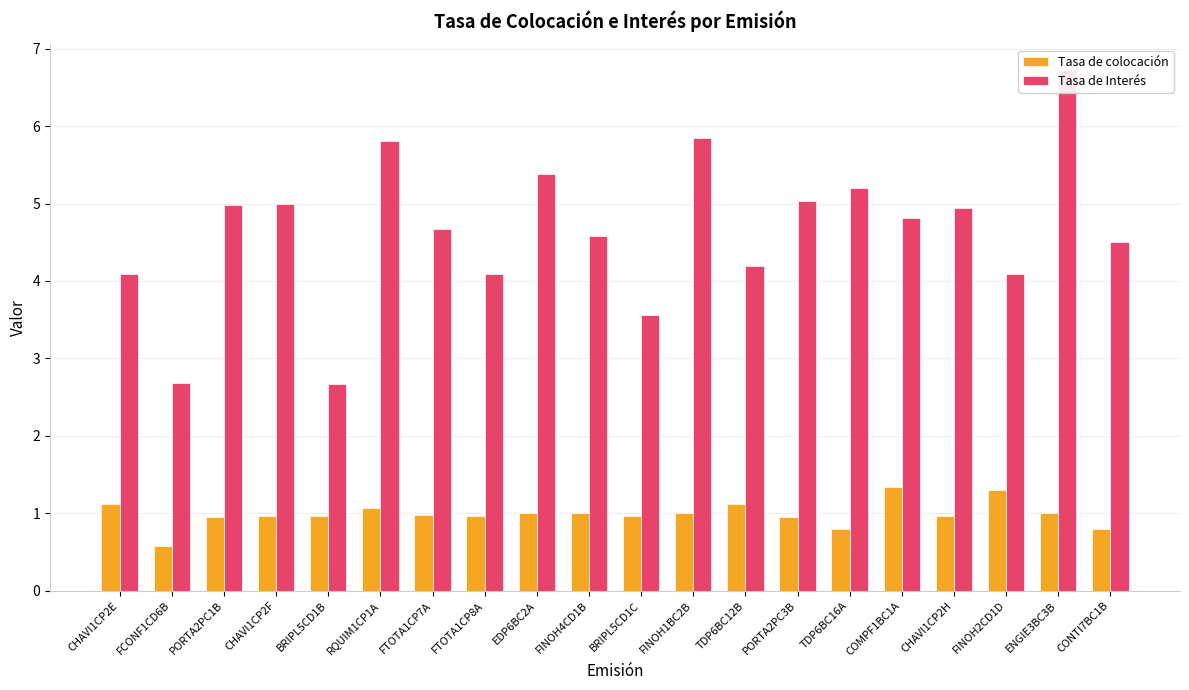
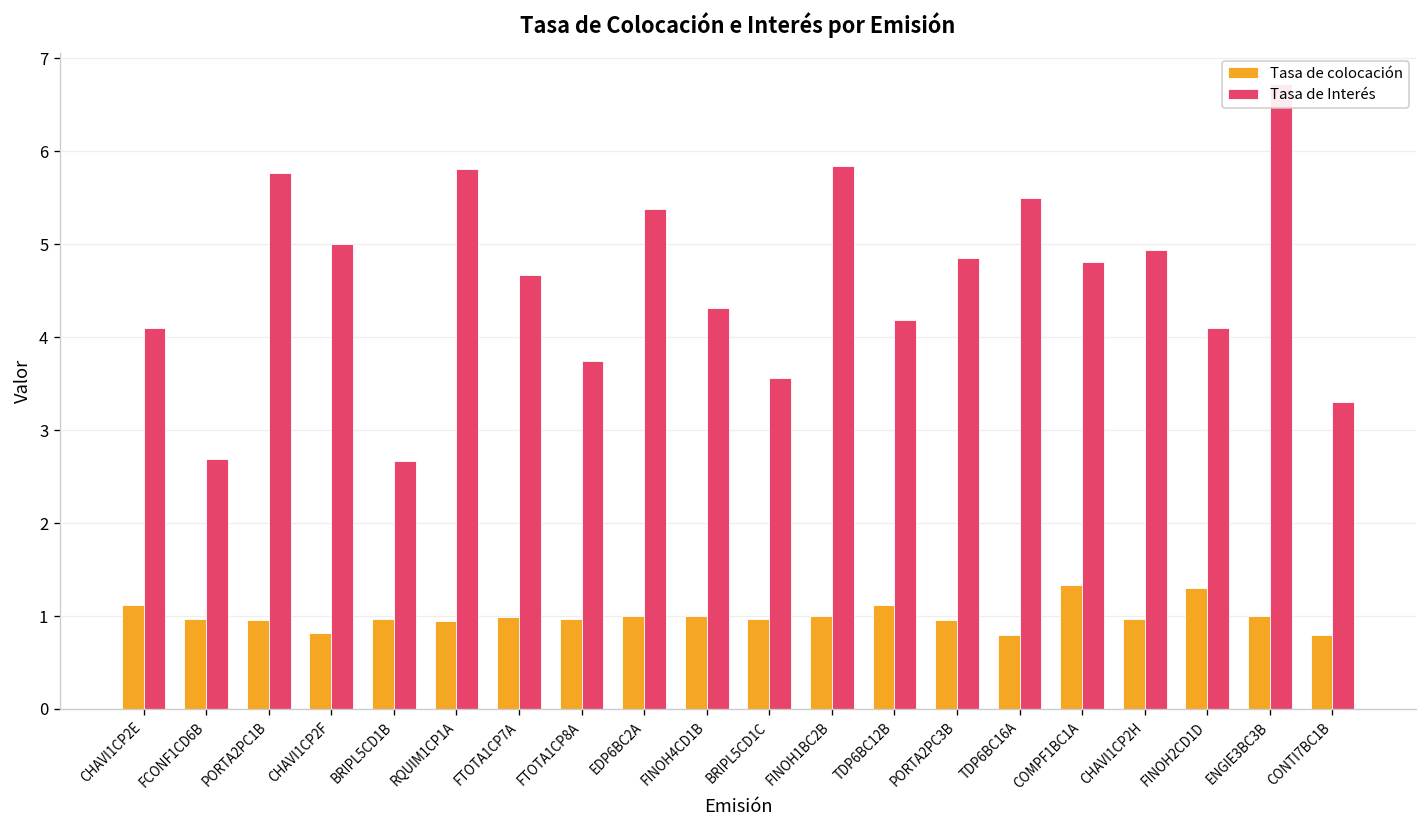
Tasa de colocación, FCONF1CD6B: 0.6 -> 1.0
Tasa de Interés, PORTA2PC1B: 5.0 -> 5.8
Tasa de colocación, CHAVI1CP2F: 1.0 -> 0.8
Tasa de colocación, RQUIM1CP1A: 1.1 -> 0.9
Tasa de Interés, FTOTA1CP8A: 4.1 -> 3.7
Tasa de Interés, FINOH4CD1B: 4.6 -> 4.3
Tasa de Interés, PORTA2PC3B: 5.0 -> 4.8
Tasa de Interés, TDP6BC16A: 5.2 -> 5.5
Tasa de Interés, CONTI7BC1B: 4.5 -> 3.3
